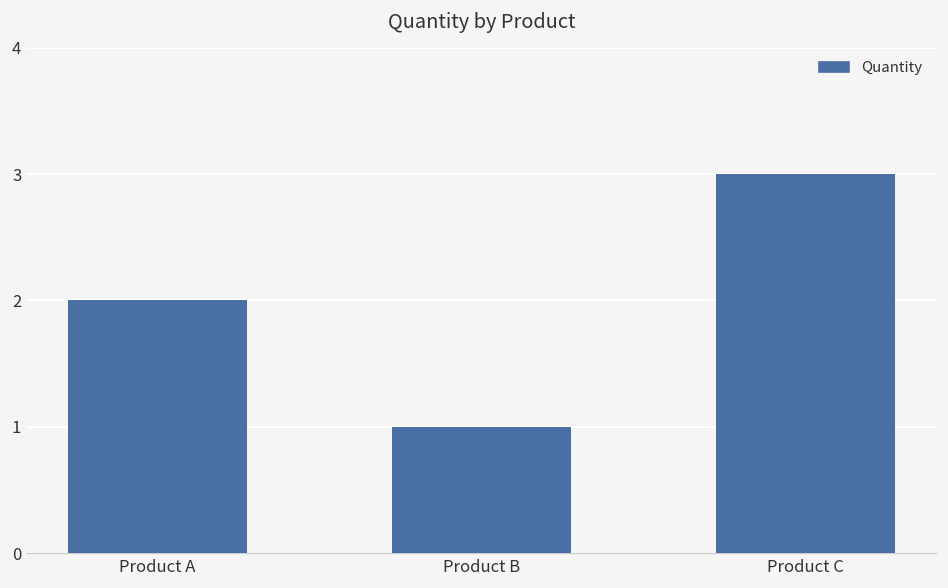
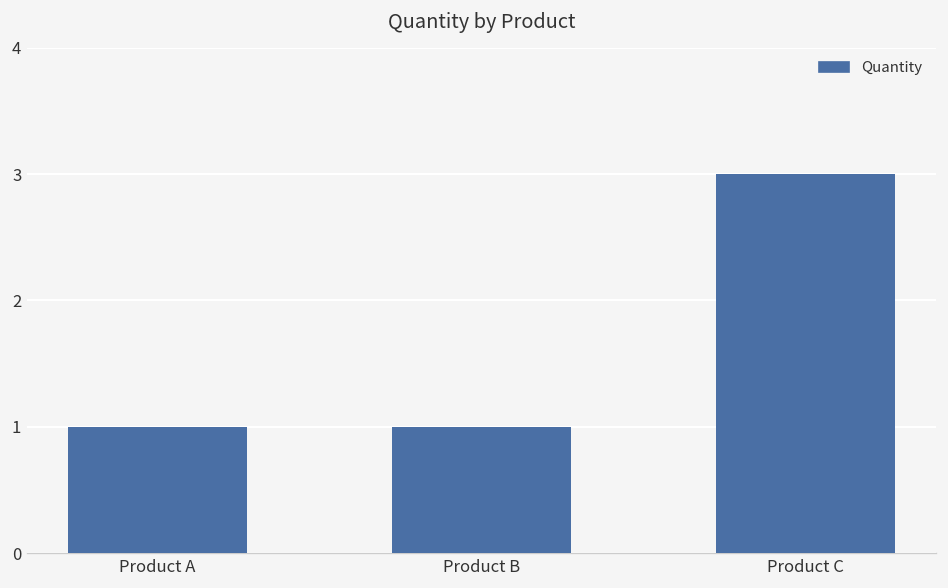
Product A: 2 -> 1
